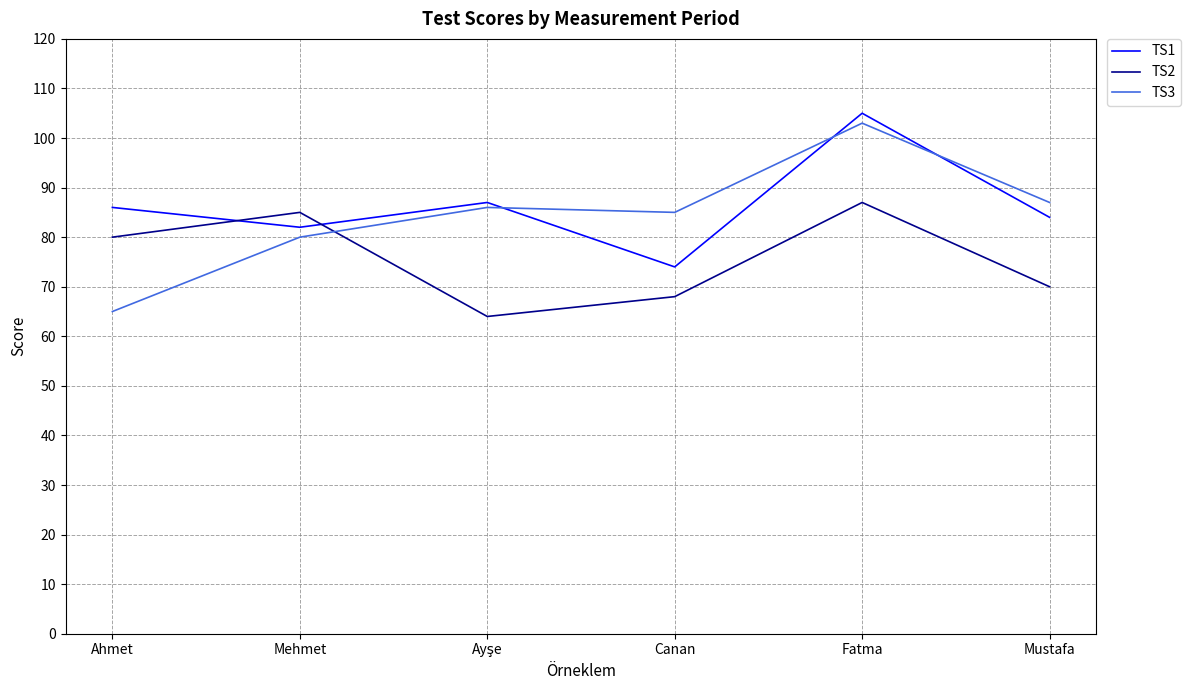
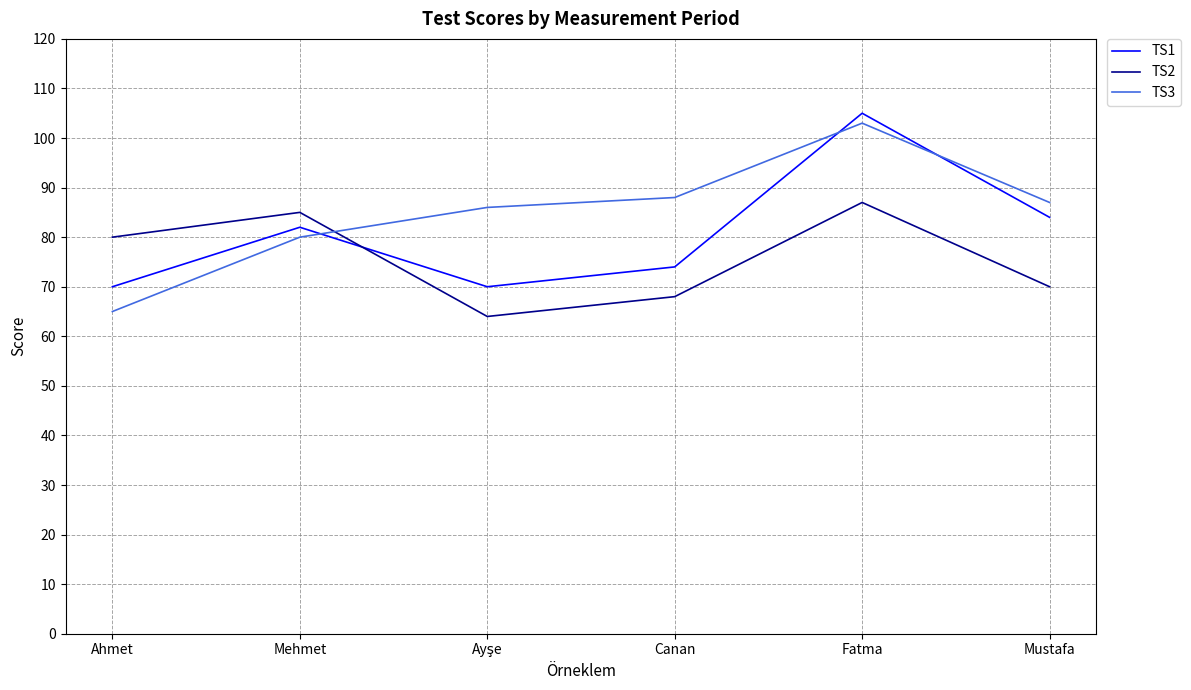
TS1, Ahmet: 86 -> 70
TS1, Ayşe: 87 -> 70
TS3, Canan: 85 -> 88
